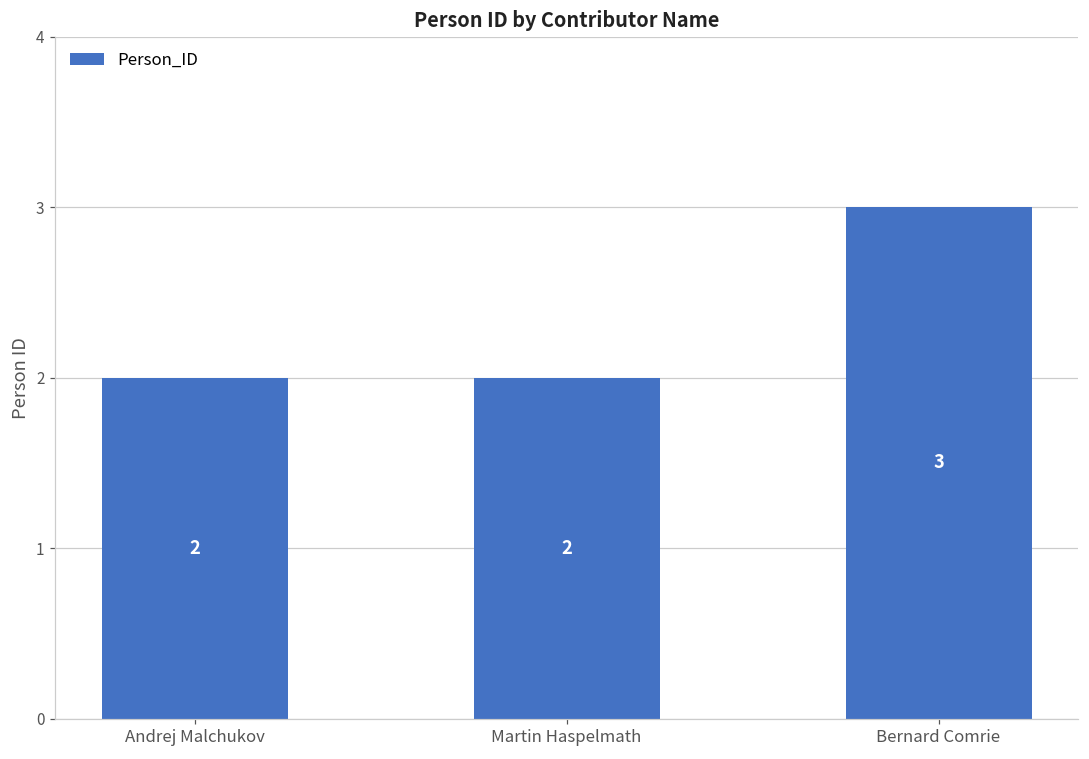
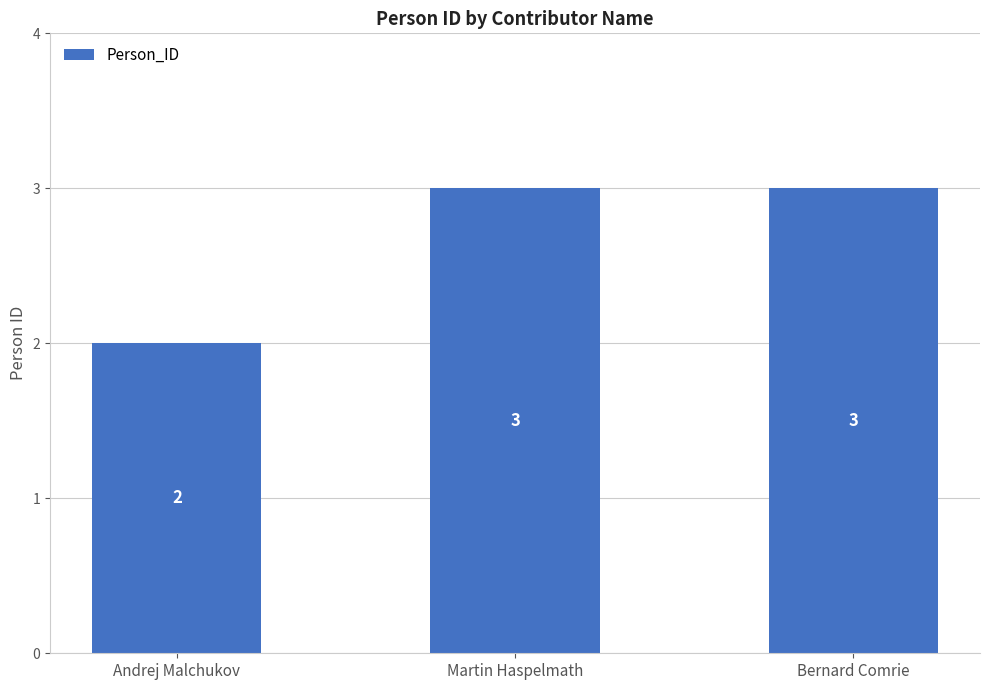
Martin Haspelmath: 2 -> 3
